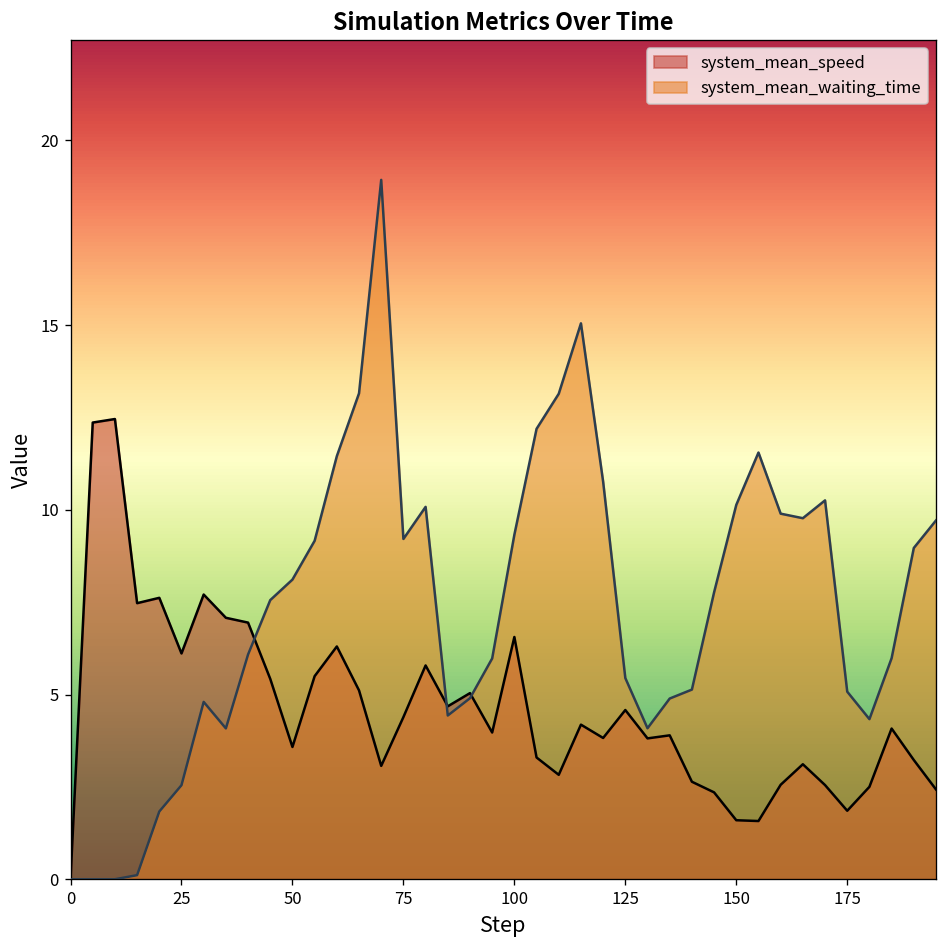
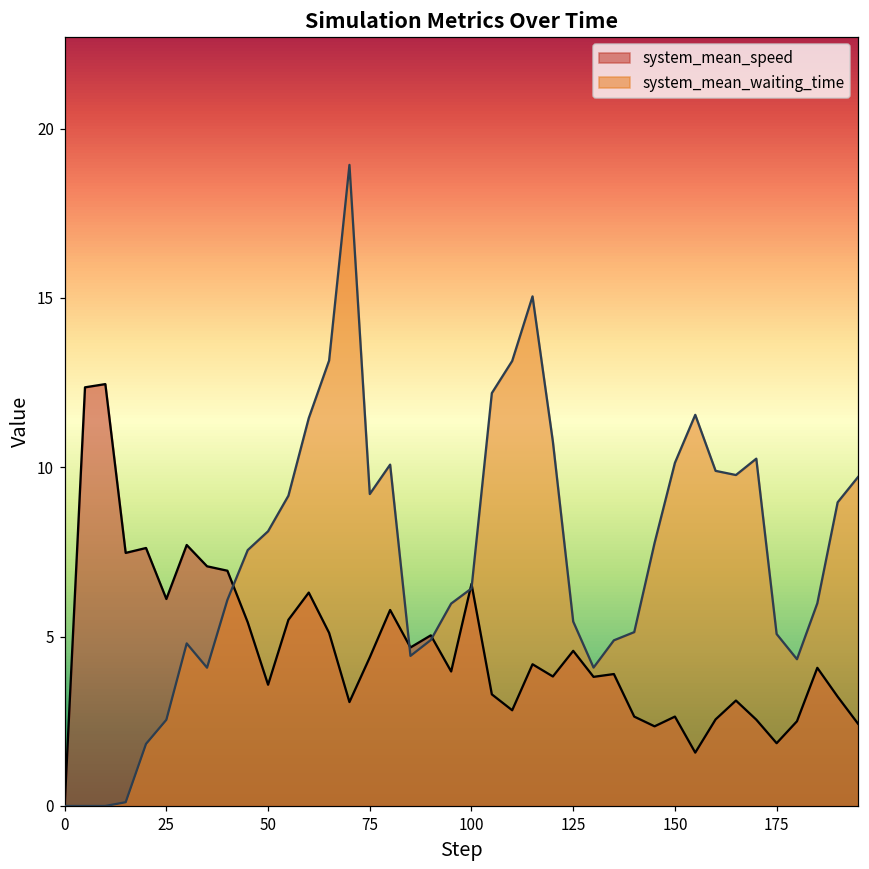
system_mean_waiting_time, 100: 9.3 -> 6.4
system_mean_speed, 150: 1.6 -> 2.6
